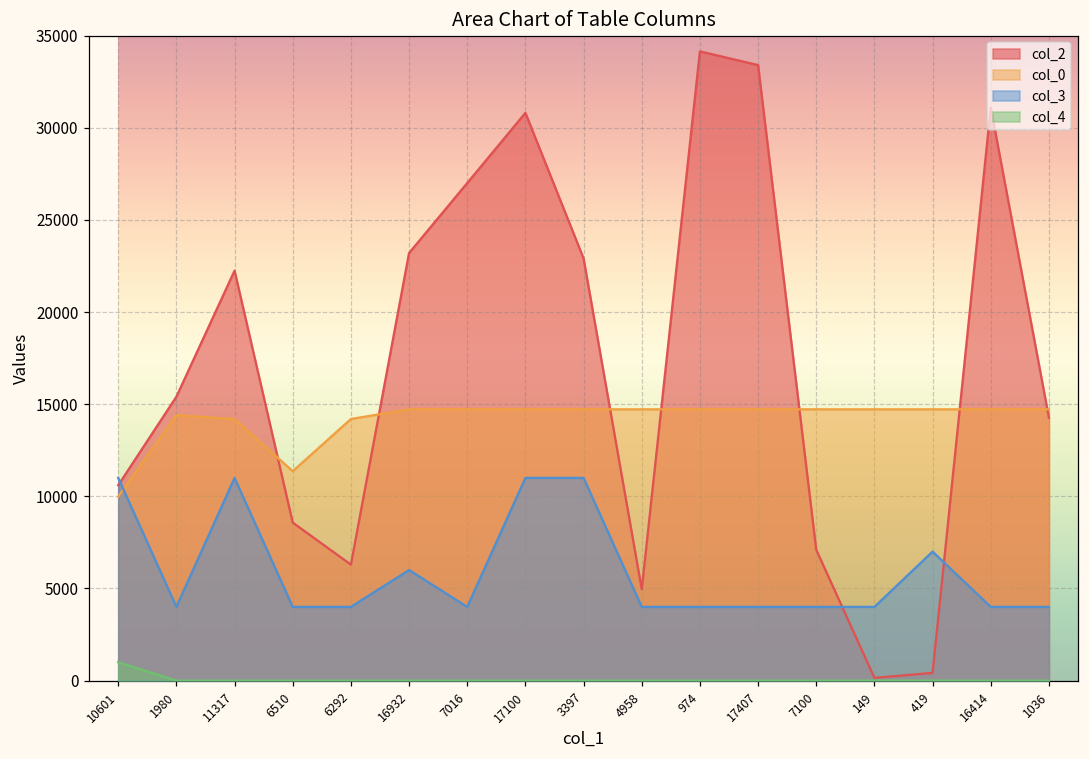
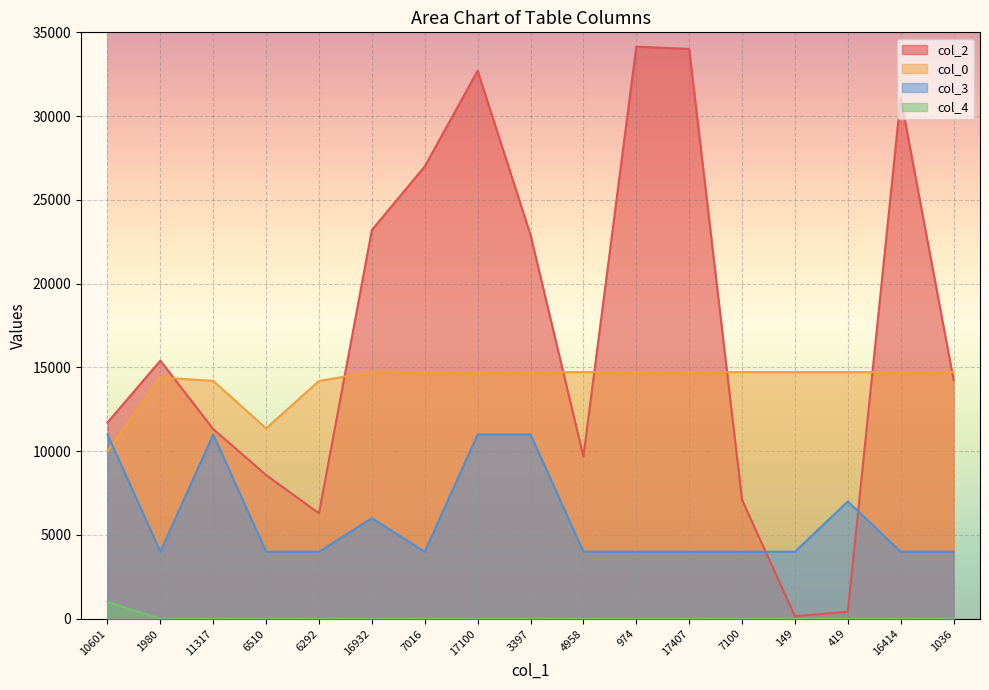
col_2, 10601: 10600 -> 11700
col_2, 11317: 22200 -> 11300
col_2, 17100: 30800 -> 32700
col_2, 4958: 5000 -> 9700
col_2, 17407: 33400 -> 34000
